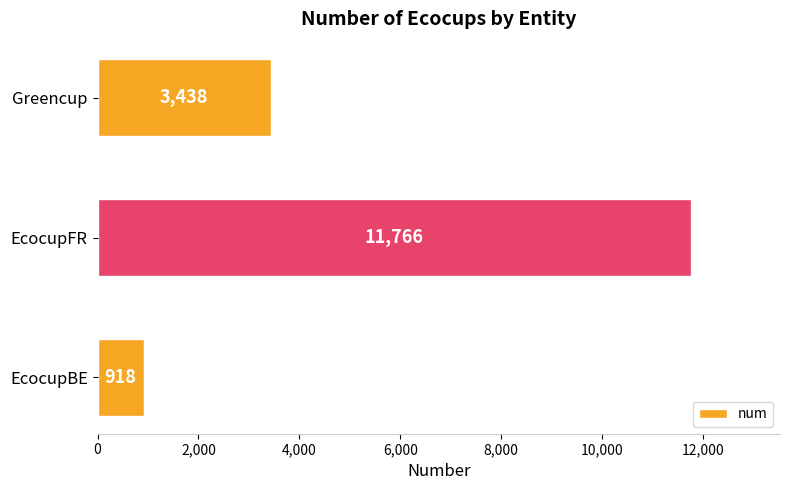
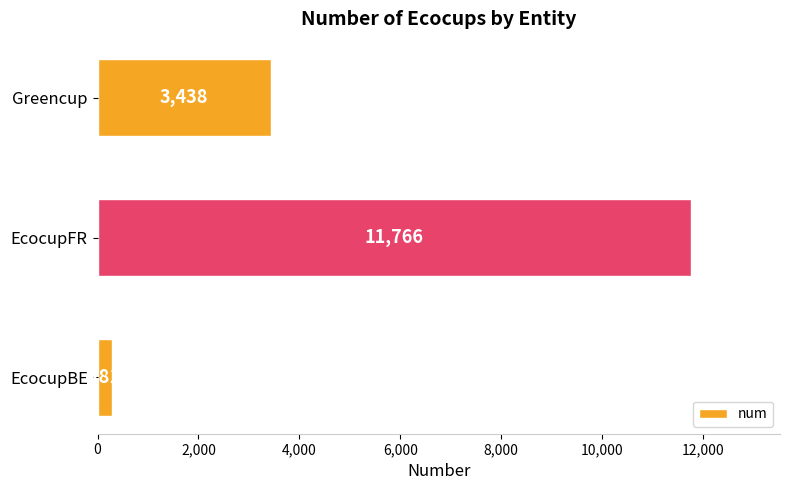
EcocupBE: 900 -> 300
